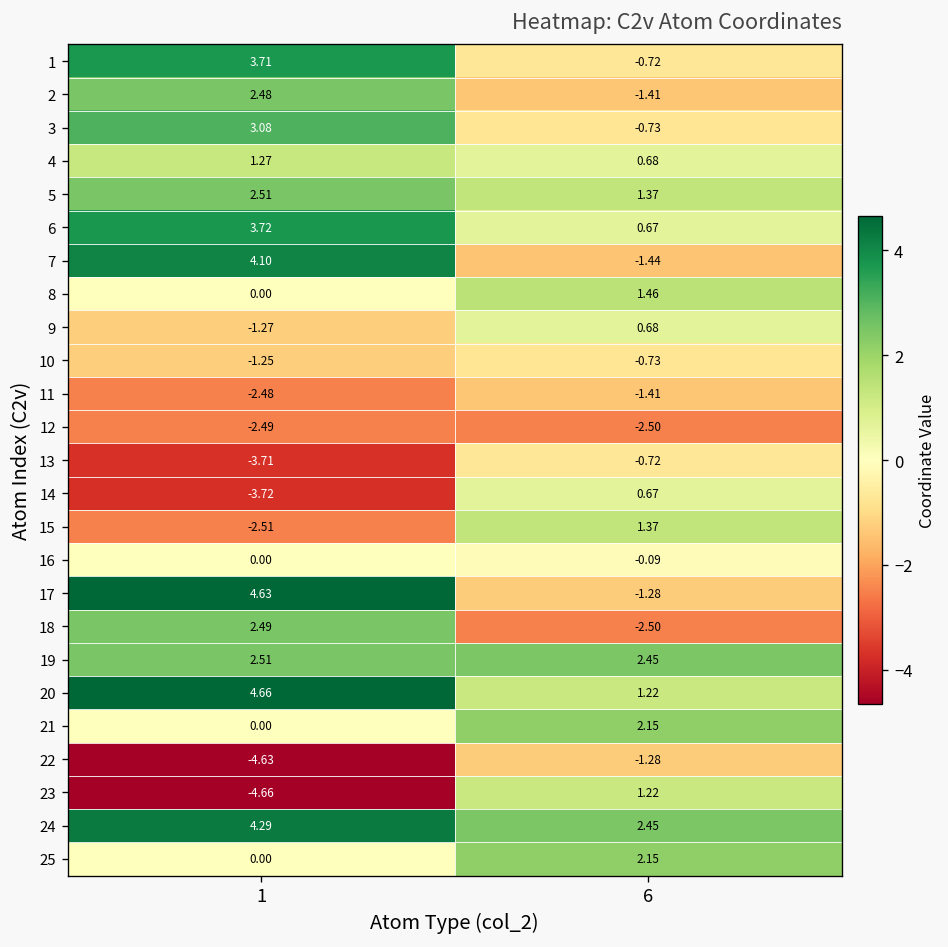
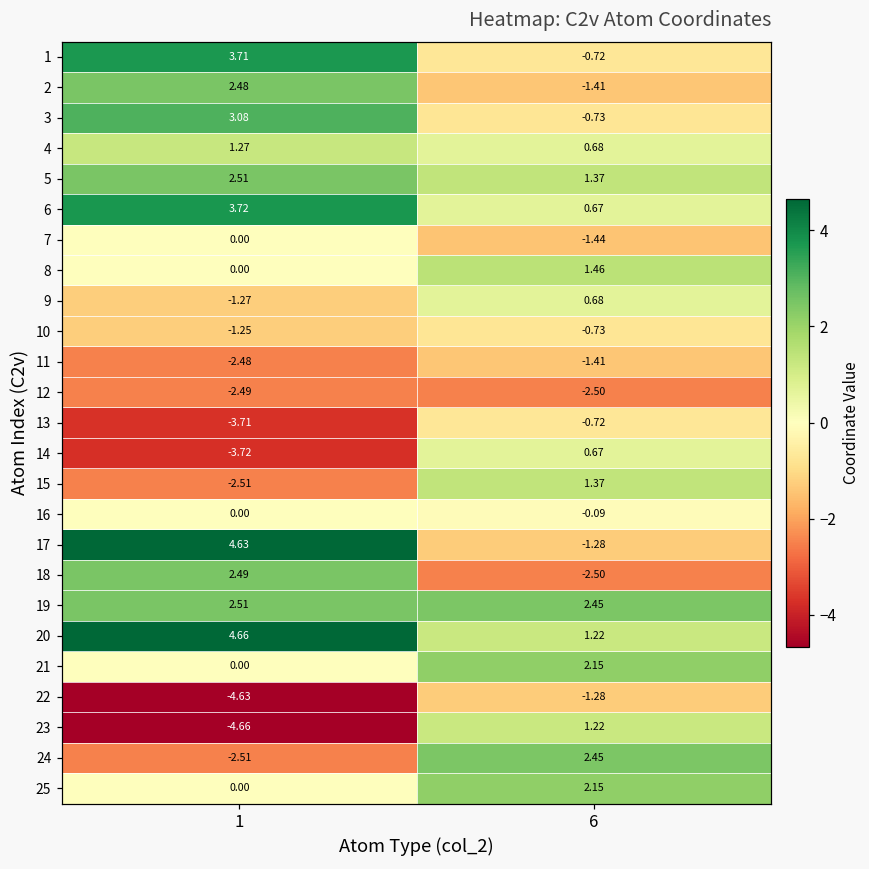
7, 1: 4.10 -> 0.00
24, 1: 4.29 -> -2.51
